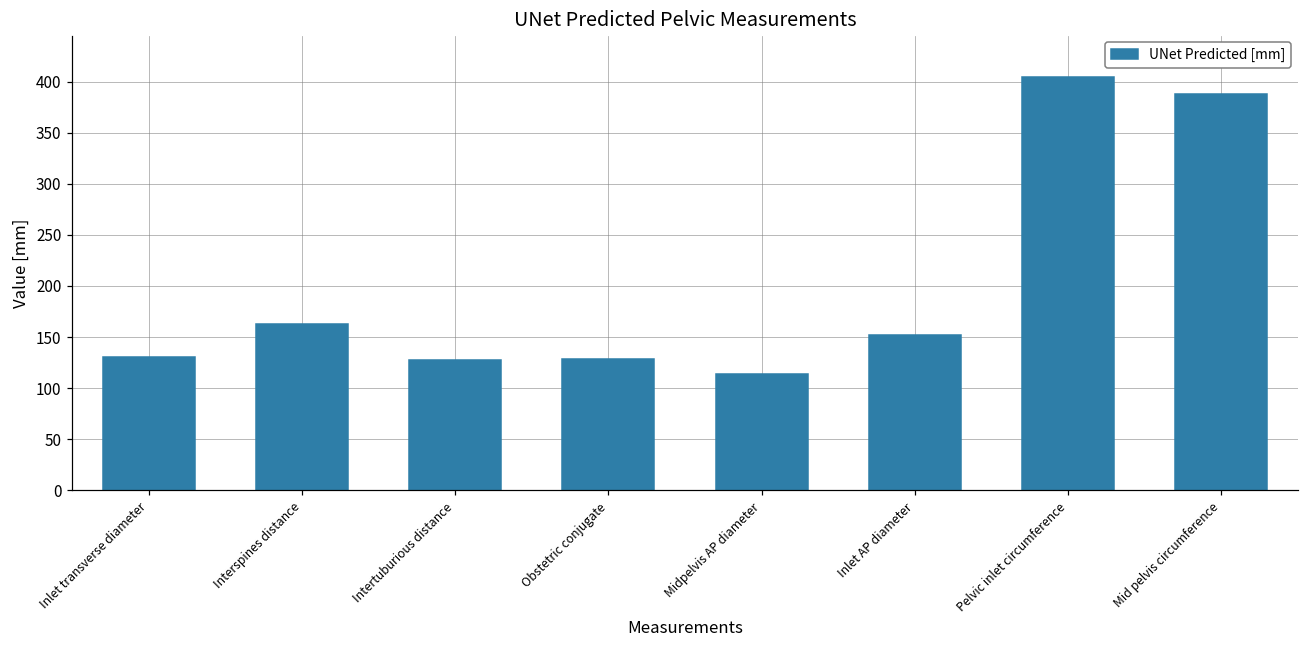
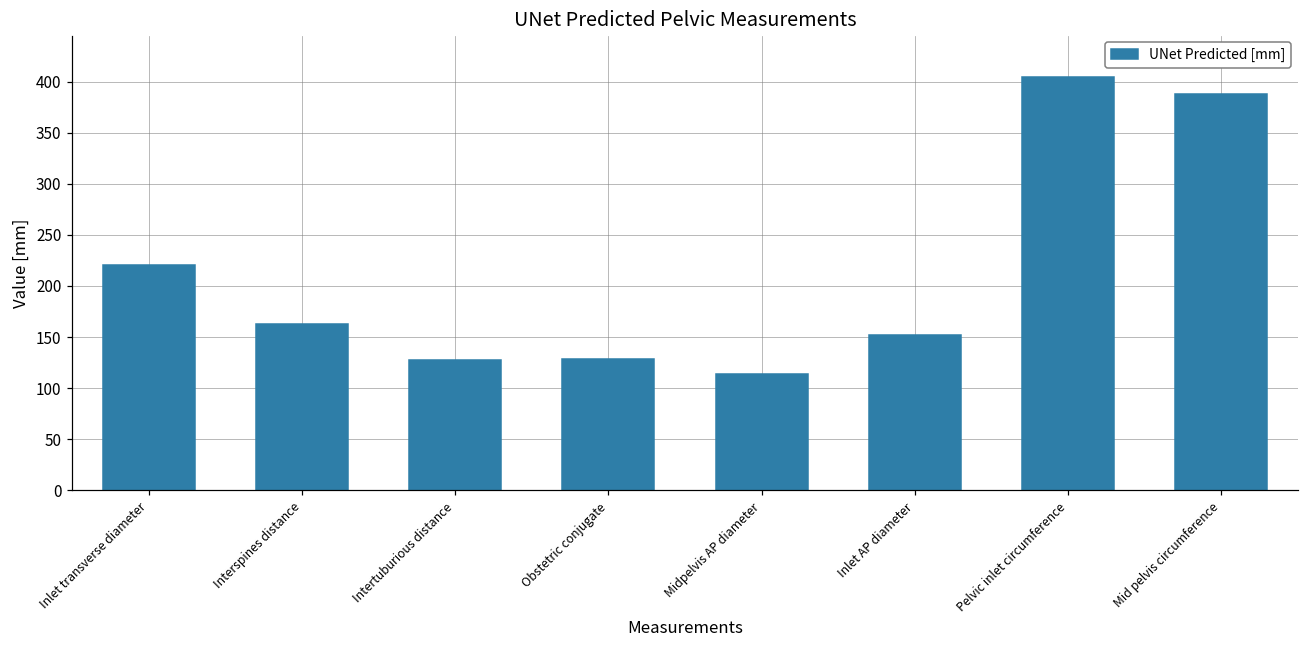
Inlet transverse diameter: 130 -> 220
